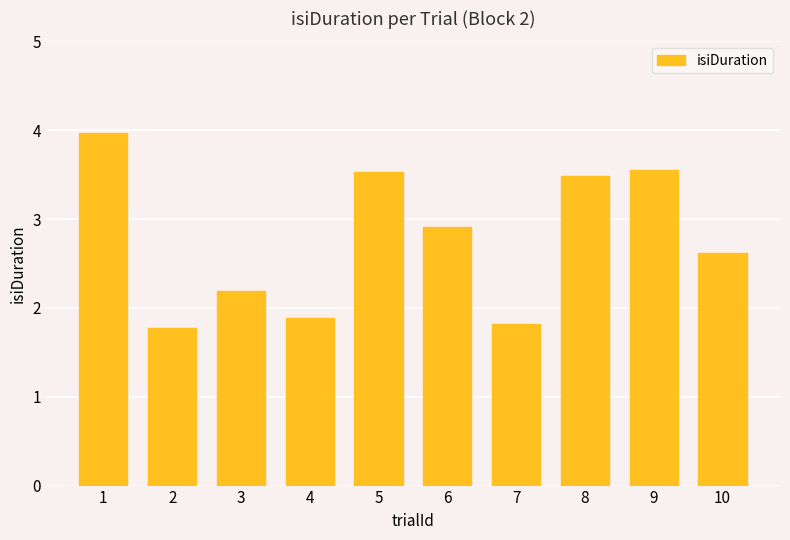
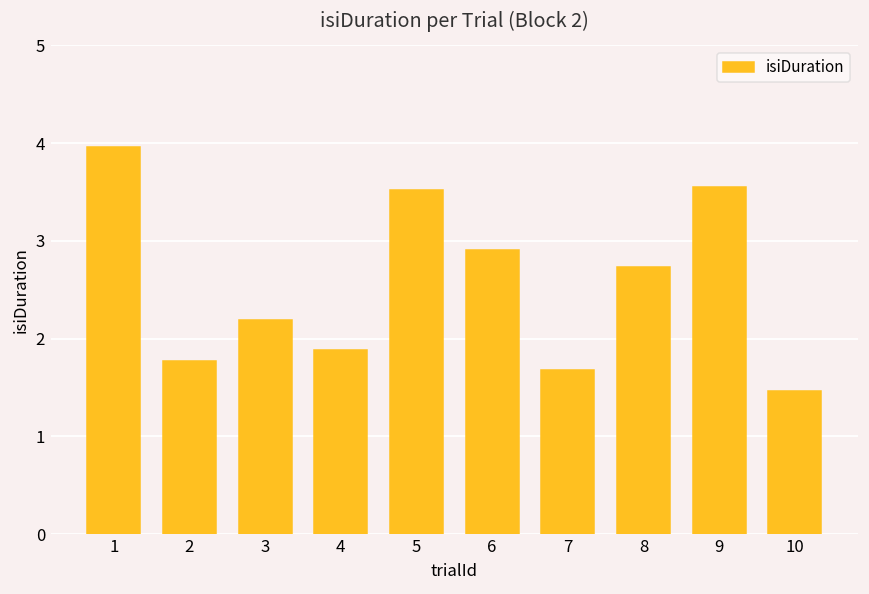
7: 1.8 -> 1.7
8: 3.5 -> 2.7
10: 2.6 -> 1.5
